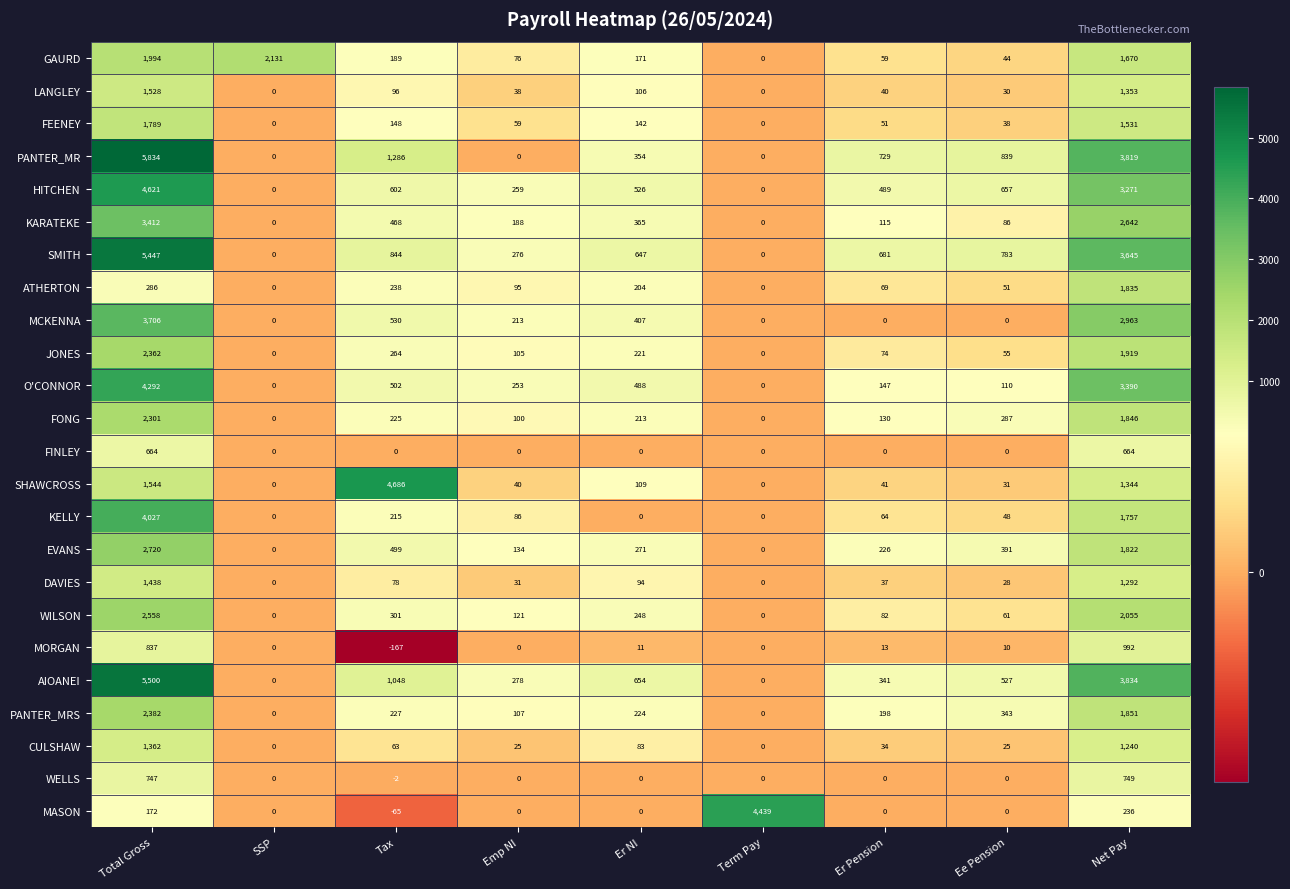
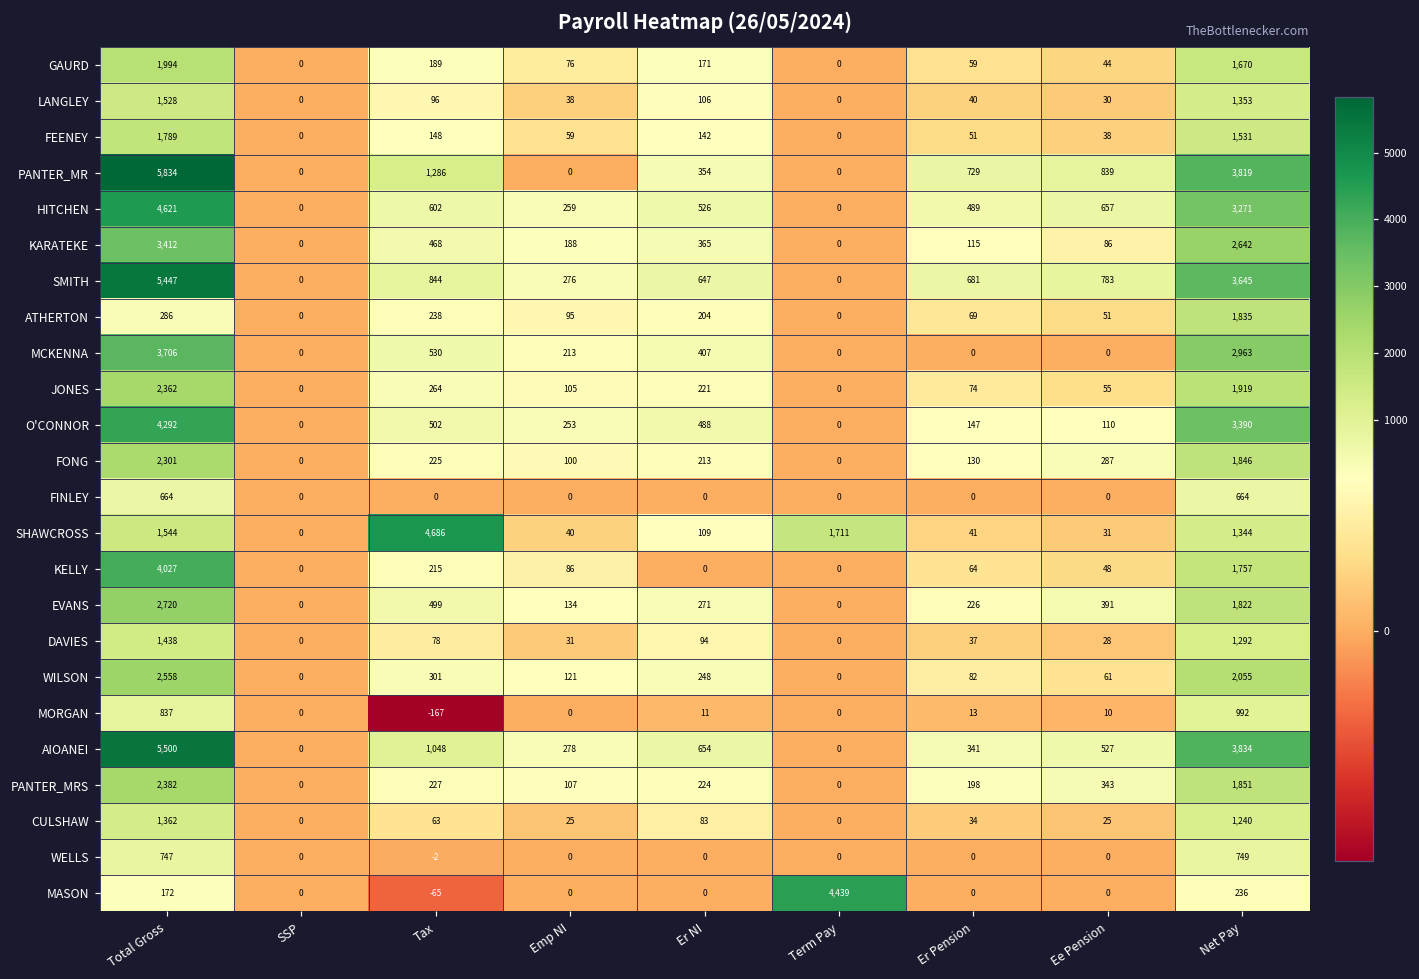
GAURD, SSP: 2,131 -> 0
SHAWCROSS, Term Pay: 0 -> 1,711
